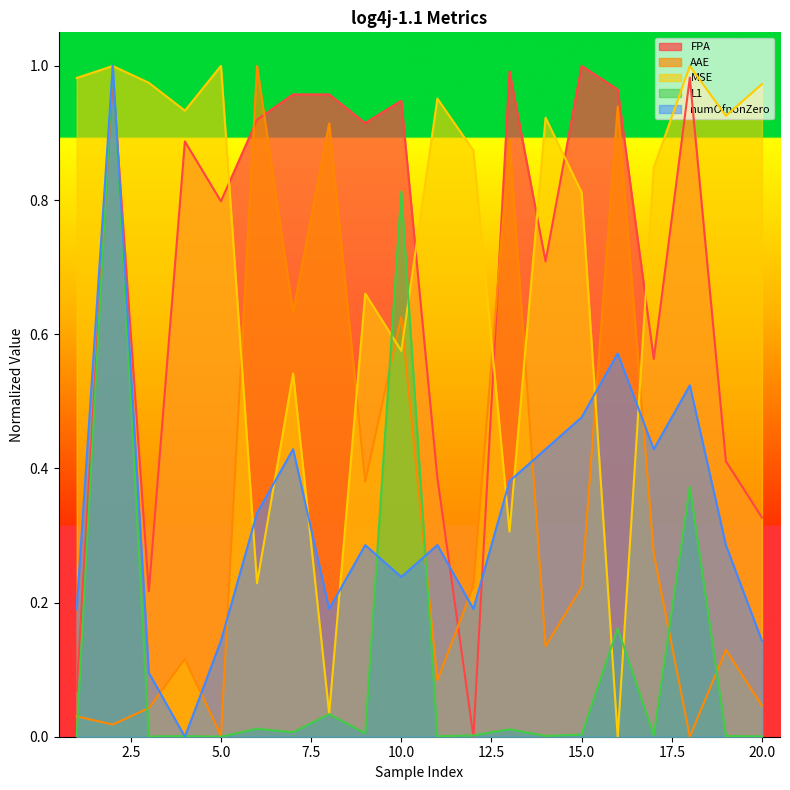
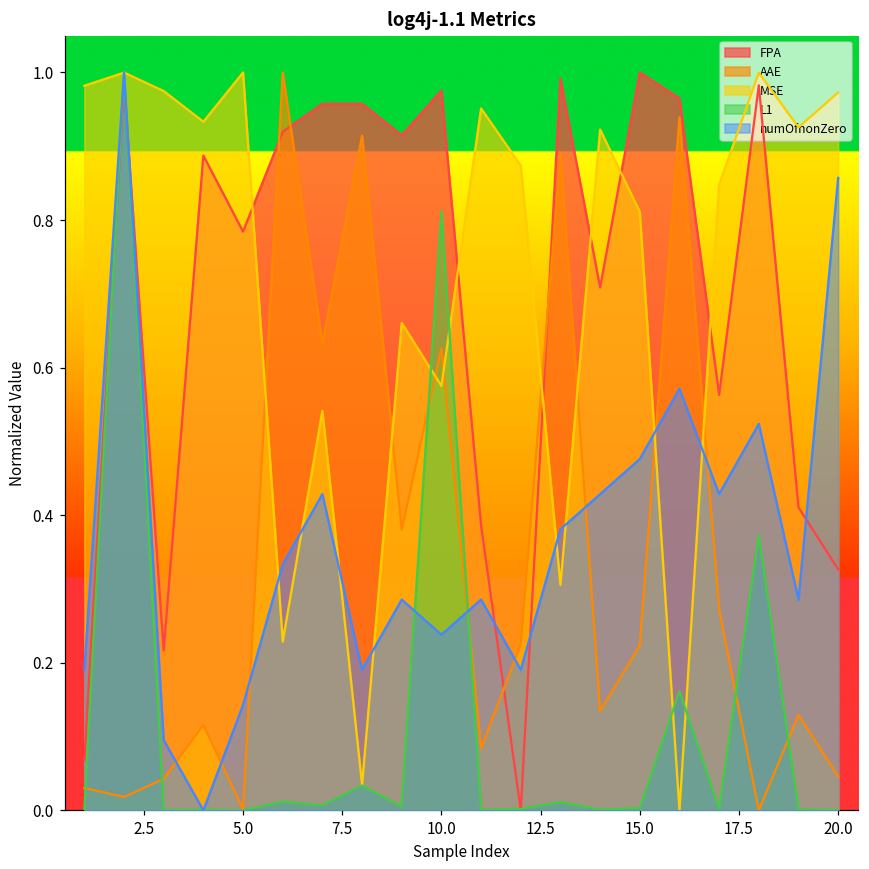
FPA, 5.0: 0.80 -> 0.78
FPA, 10.0: 0.95 -> 0.98
numOfnonZero, 20.0: 0.14 -> 0.86
